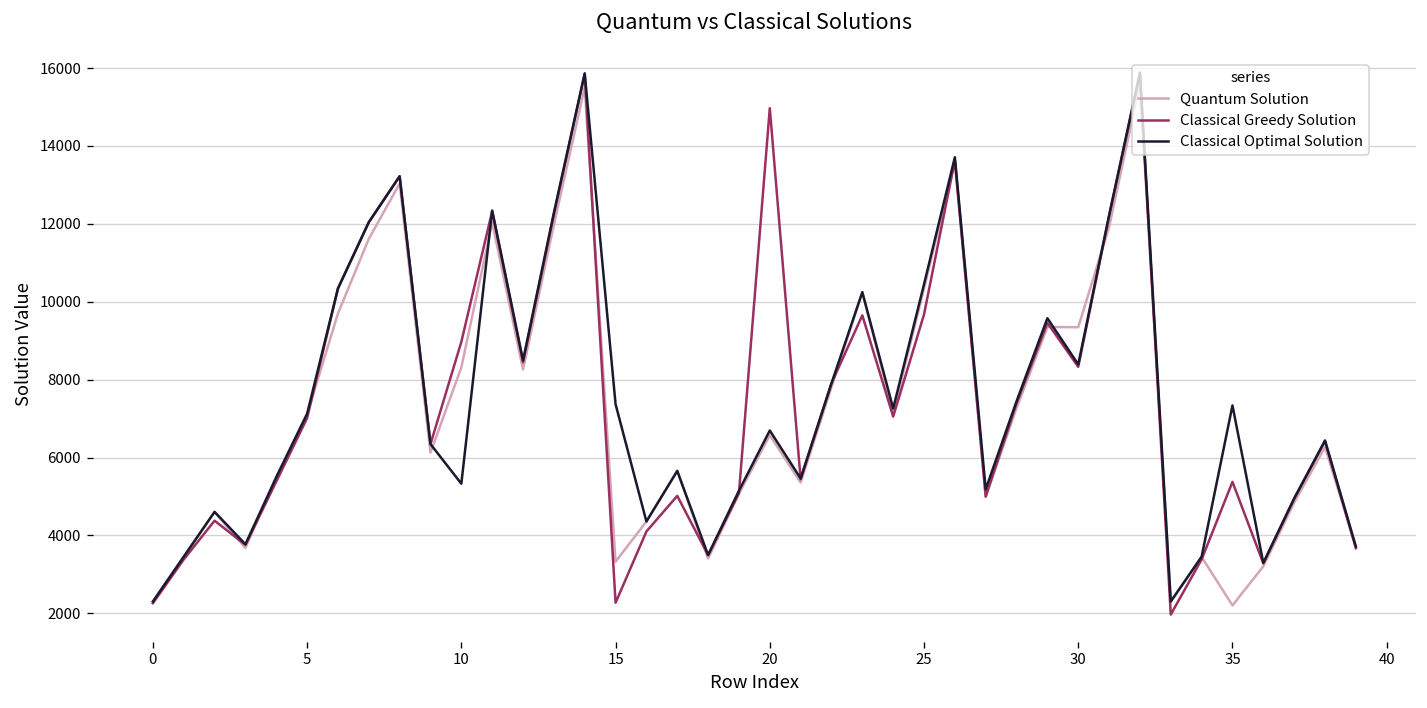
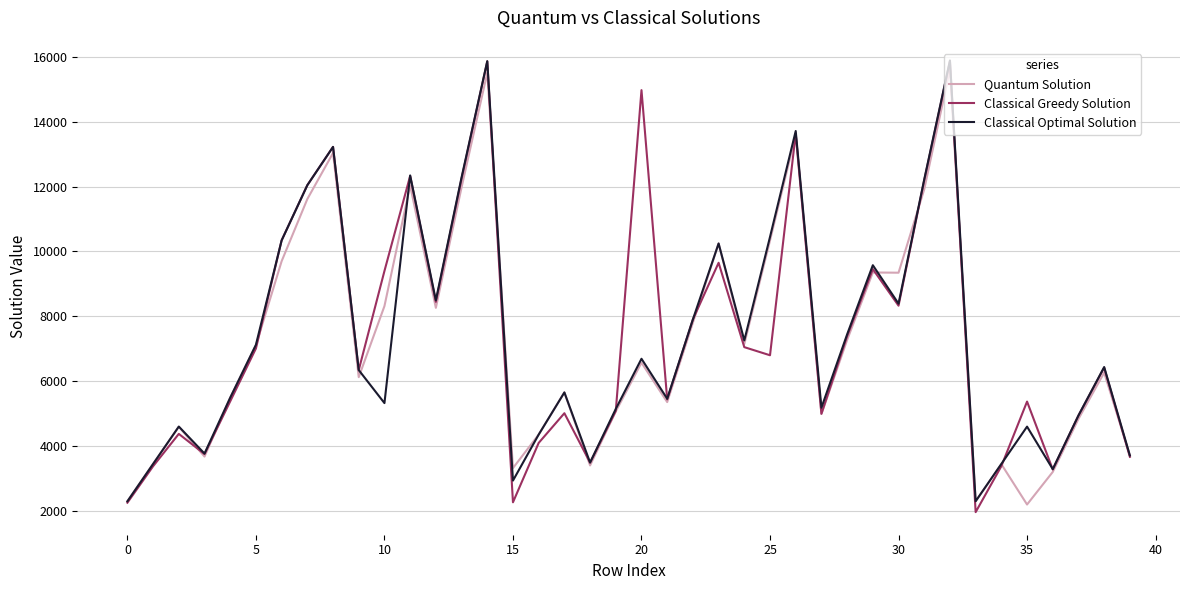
Classical Greedy Solution, 10: 9000 -> 9400
Classical Optimal Solution, 15: 7400 -> 2900
Classical Greedy Solution, 25: 9700 -> 6800
Classical Optimal Solution, 35: 7300 -> 4600
